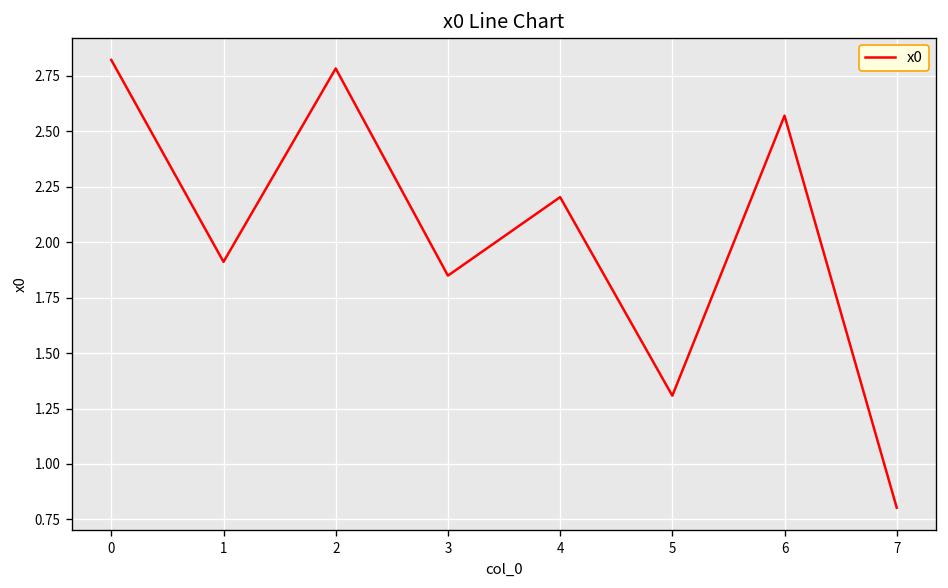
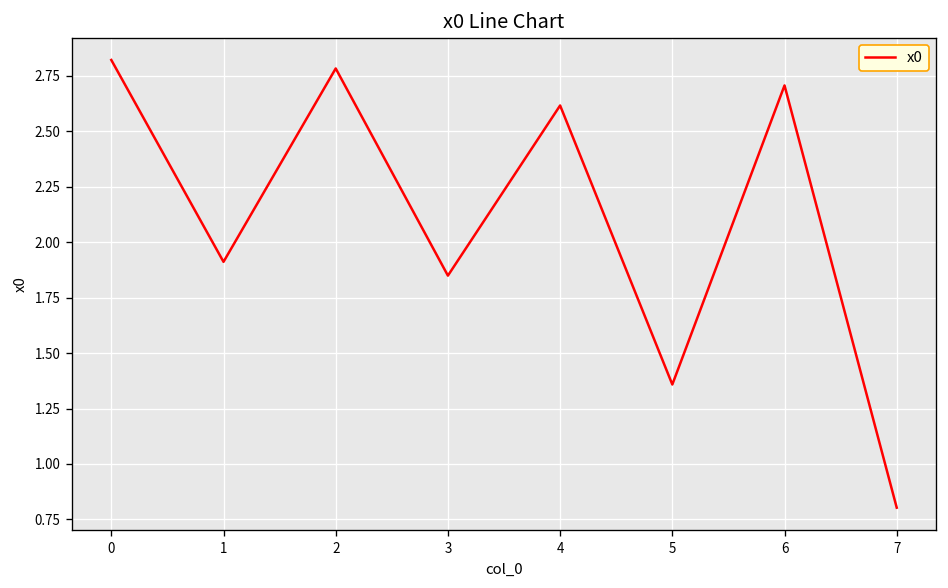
4: 2.20 -> 2.62
5: 1.31 -> 1.36
6: 2.57 -> 2.71
